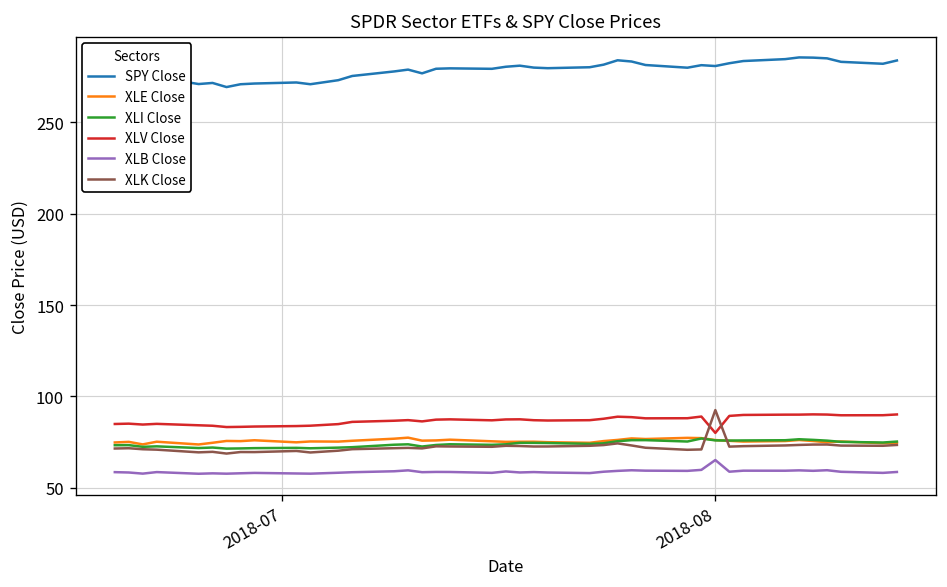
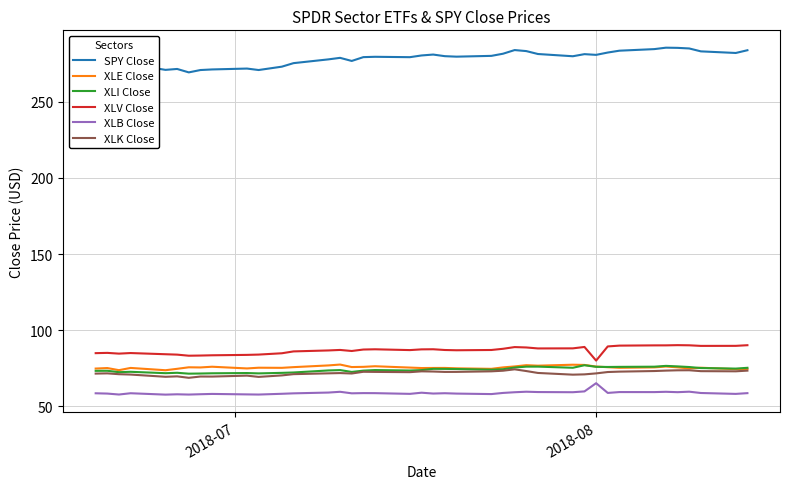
XLK Close, 2018-08: 92 -> 72
